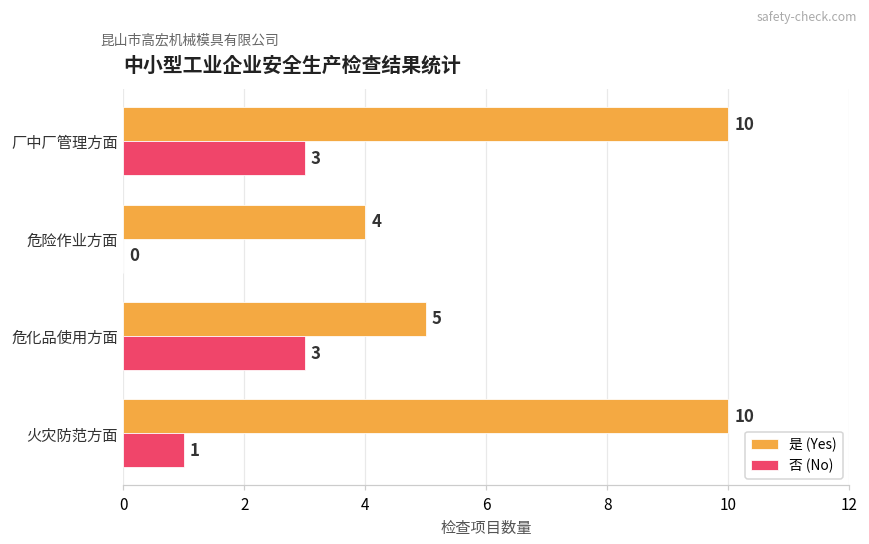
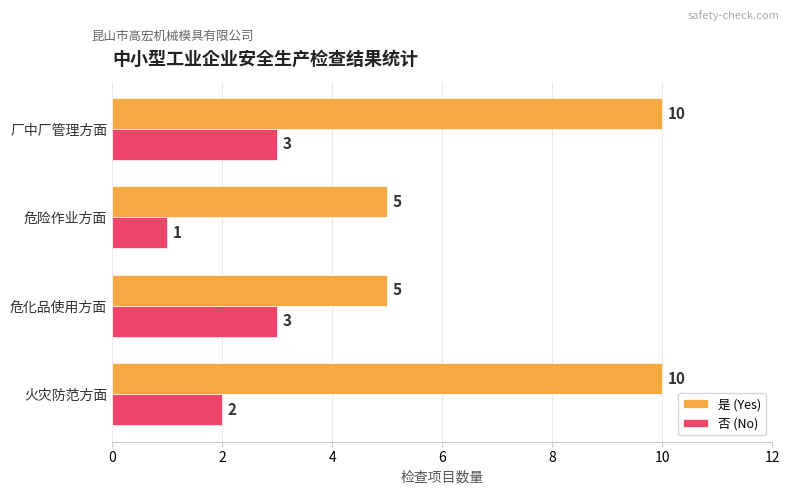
是 (Yes), 危险作业方面: 4 -> 5
否 (No), 危险作业方面: 0 -> 1
否 (No), 火灾防范方面: 1 -> 2
